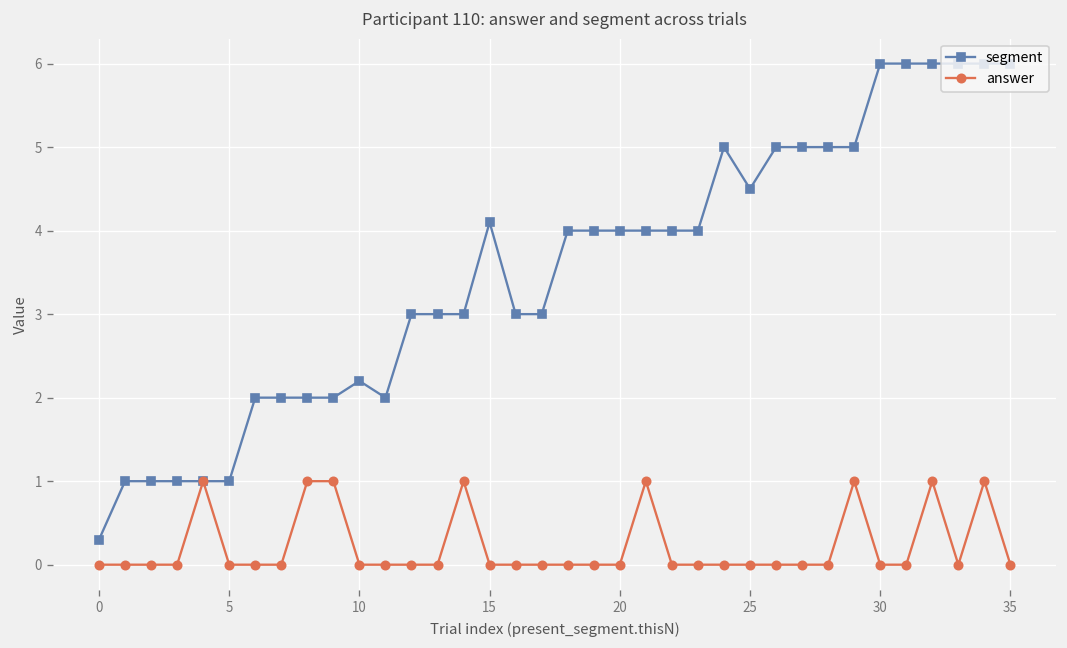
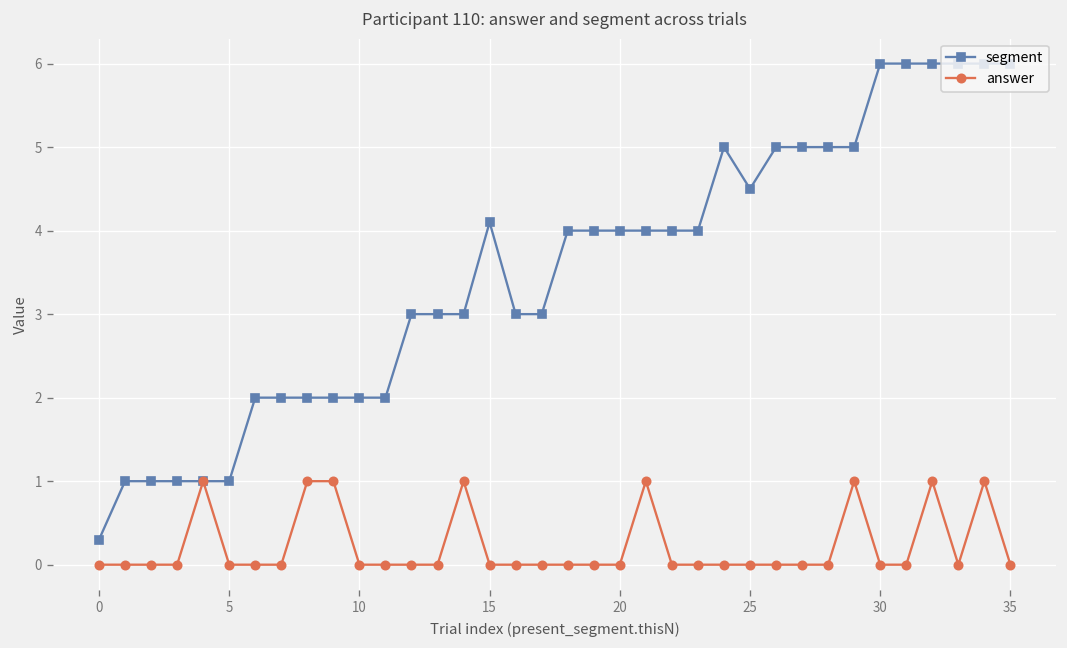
segment, 10: 2.2 -> 2.0
